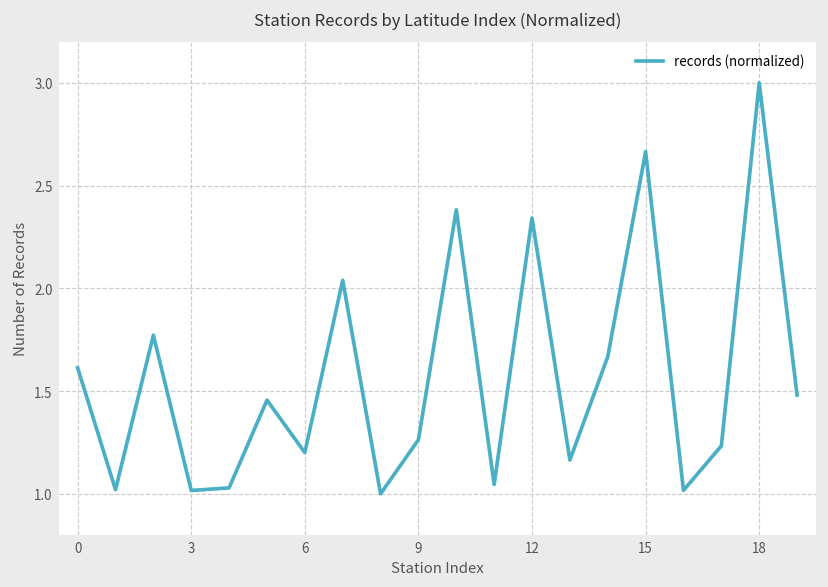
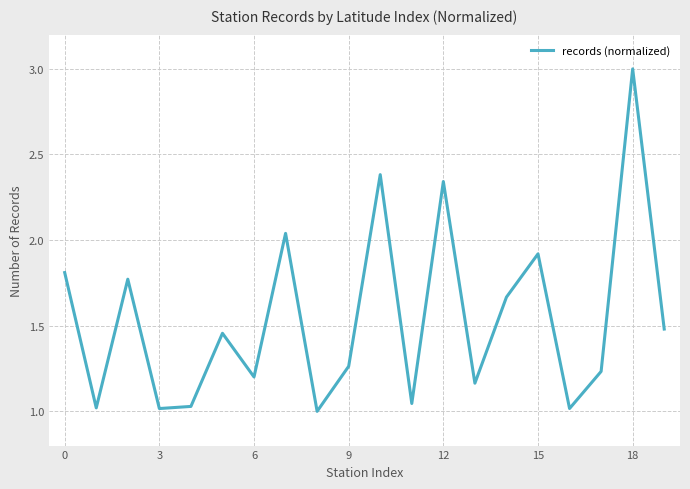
0: 1.61 -> 1.81
15: 2.67 -> 1.92
